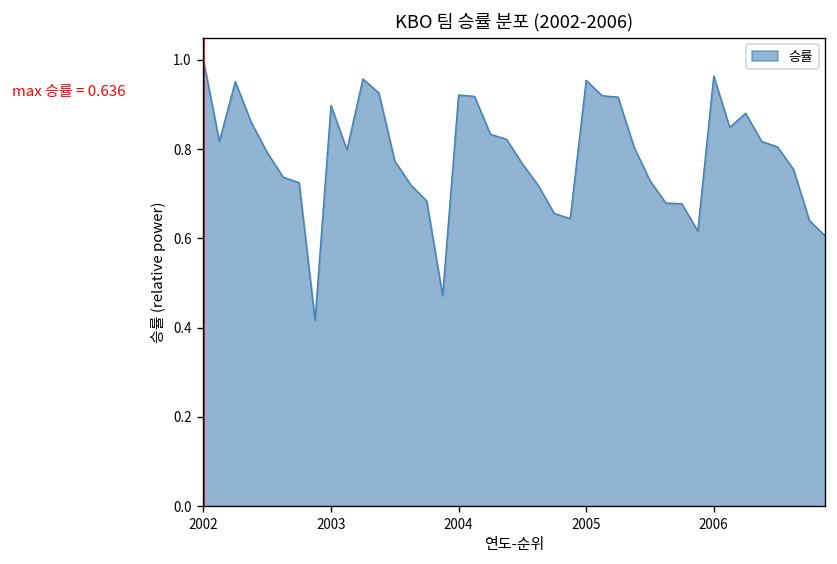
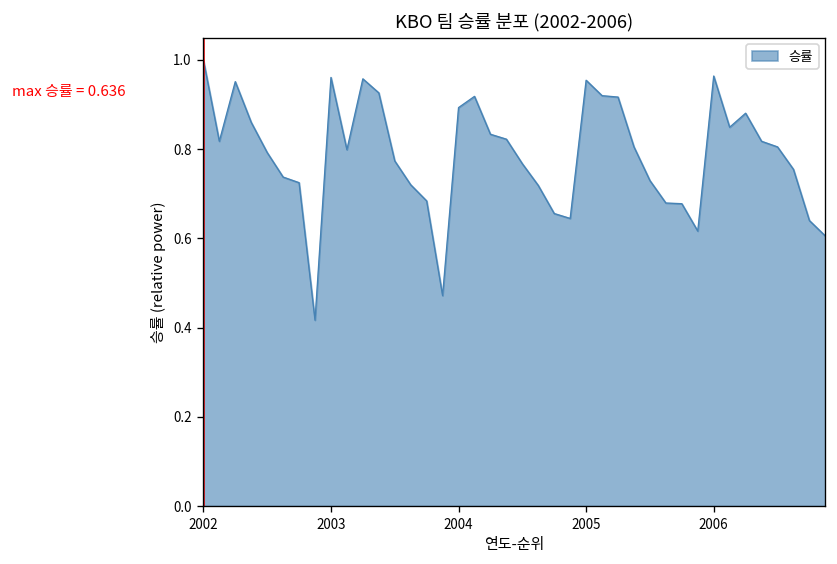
2003: 0.90 -> 0.96
2004: 0.92 -> 0.89
